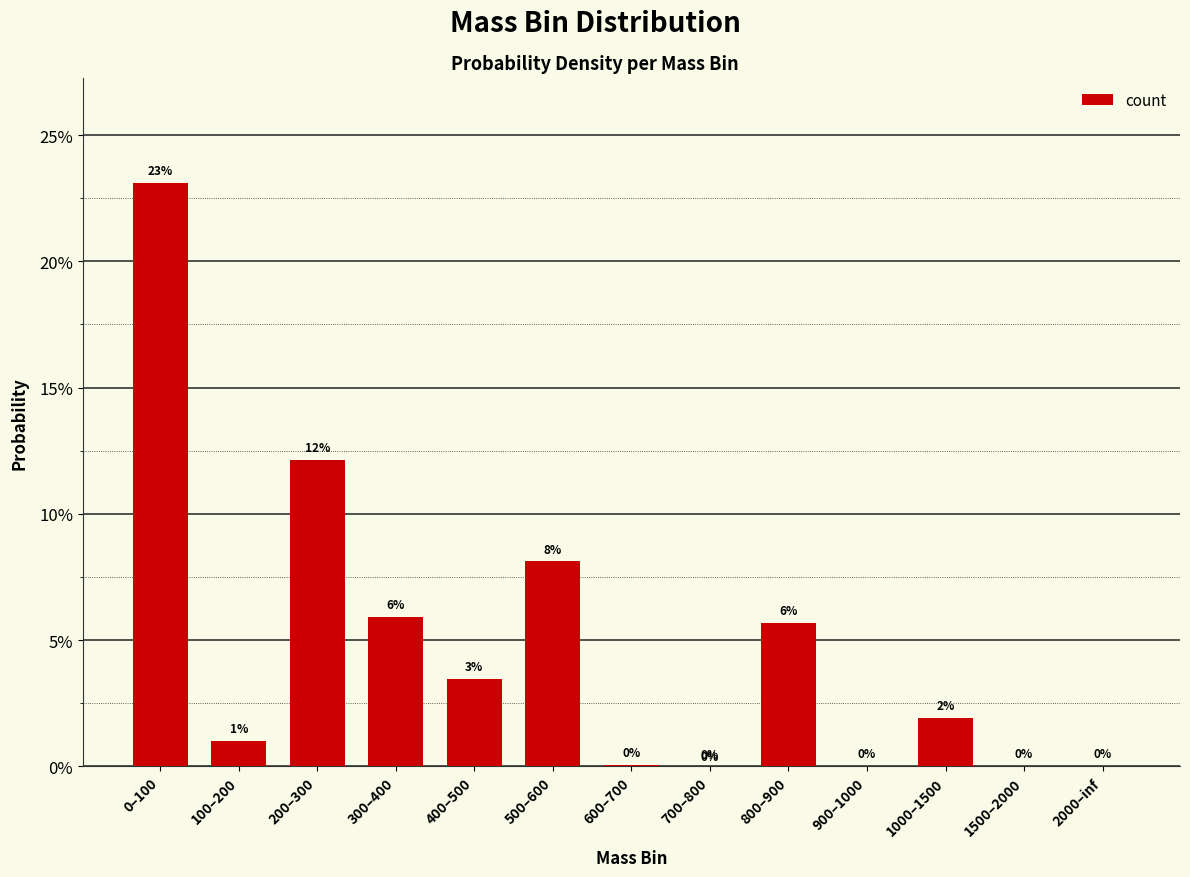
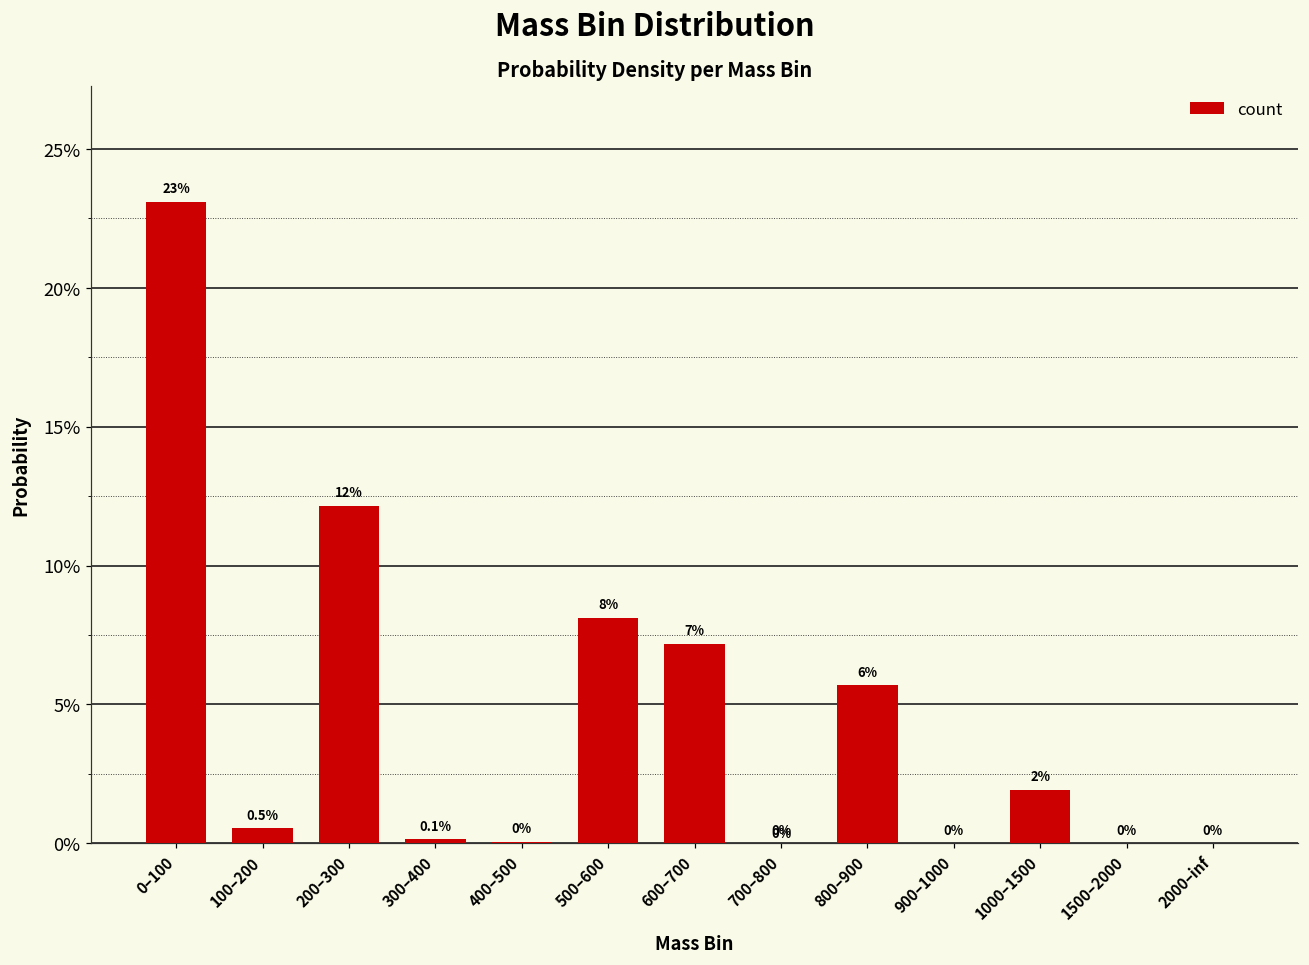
100–200: 1% -> 0.5%
300–400: 6% -> 0.1%
400–500: 3% -> 0%
600–700: 0% -> 7%
